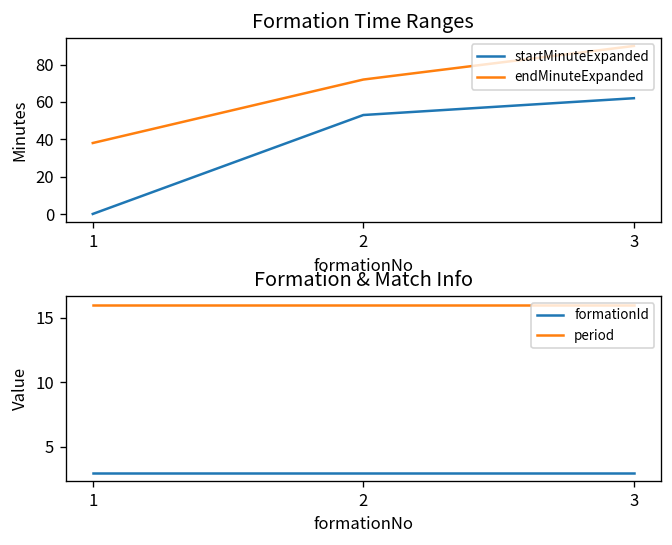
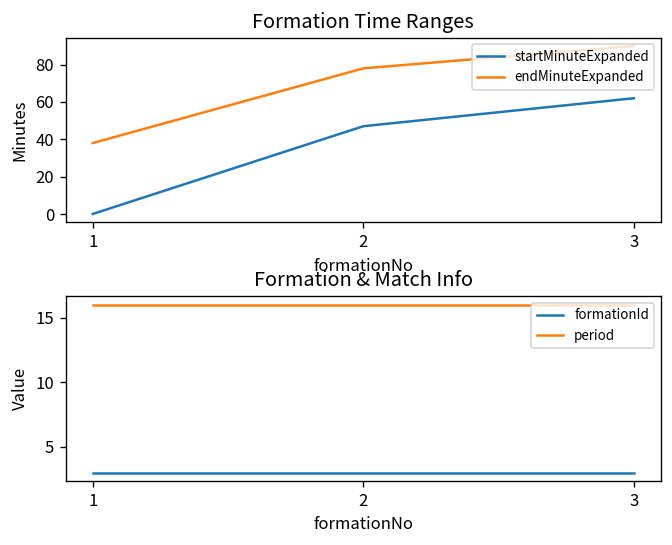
Formation Time Ranges, startMinuteExpanded, 2: 53 -> 47
Formation Time Ranges, endMinuteExpanded, 2: 72 -> 78
